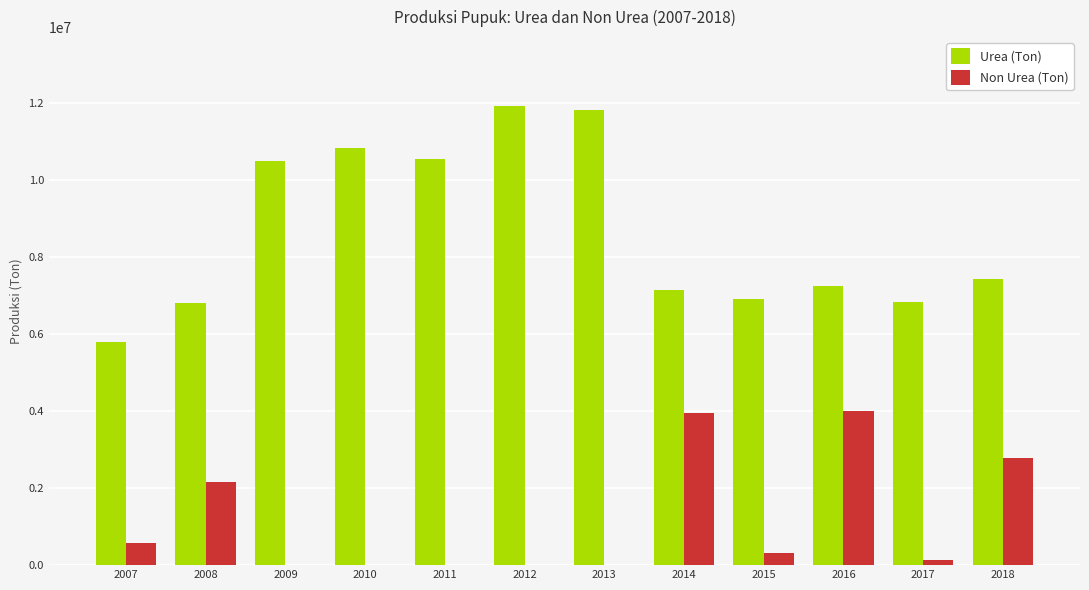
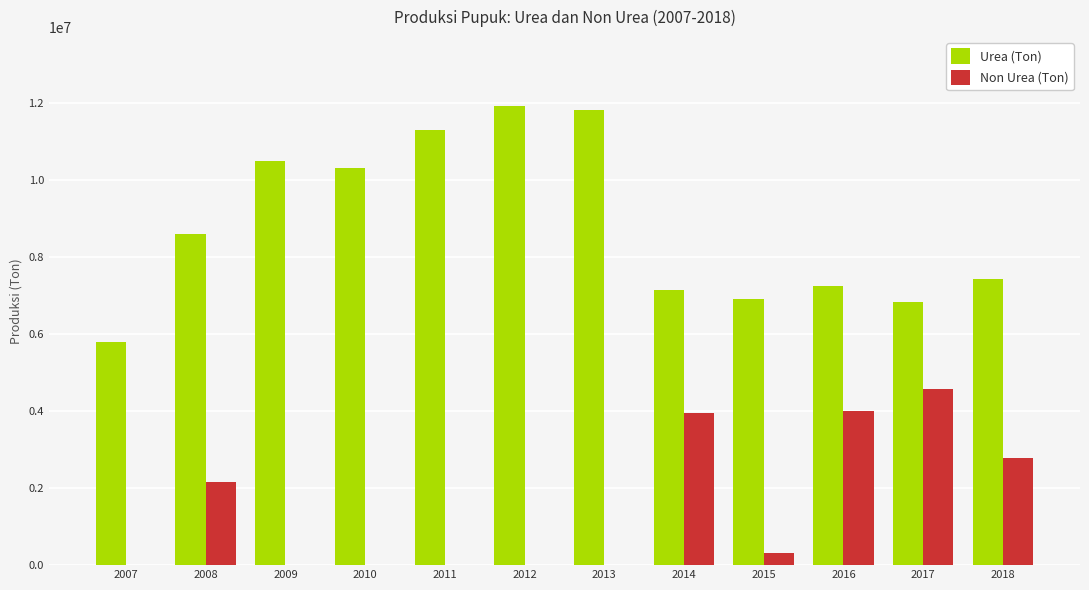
Non Urea (Ton), 2007: 600000 -> 0
Urea (Ton), 2008: 6800000 -> 8600000
Urea (Ton), 2010: 10800000 -> 10300000
Urea (Ton), 2011: 10600000 -> 11300000
Non Urea (Ton), 2017: 100000 -> 4600000
